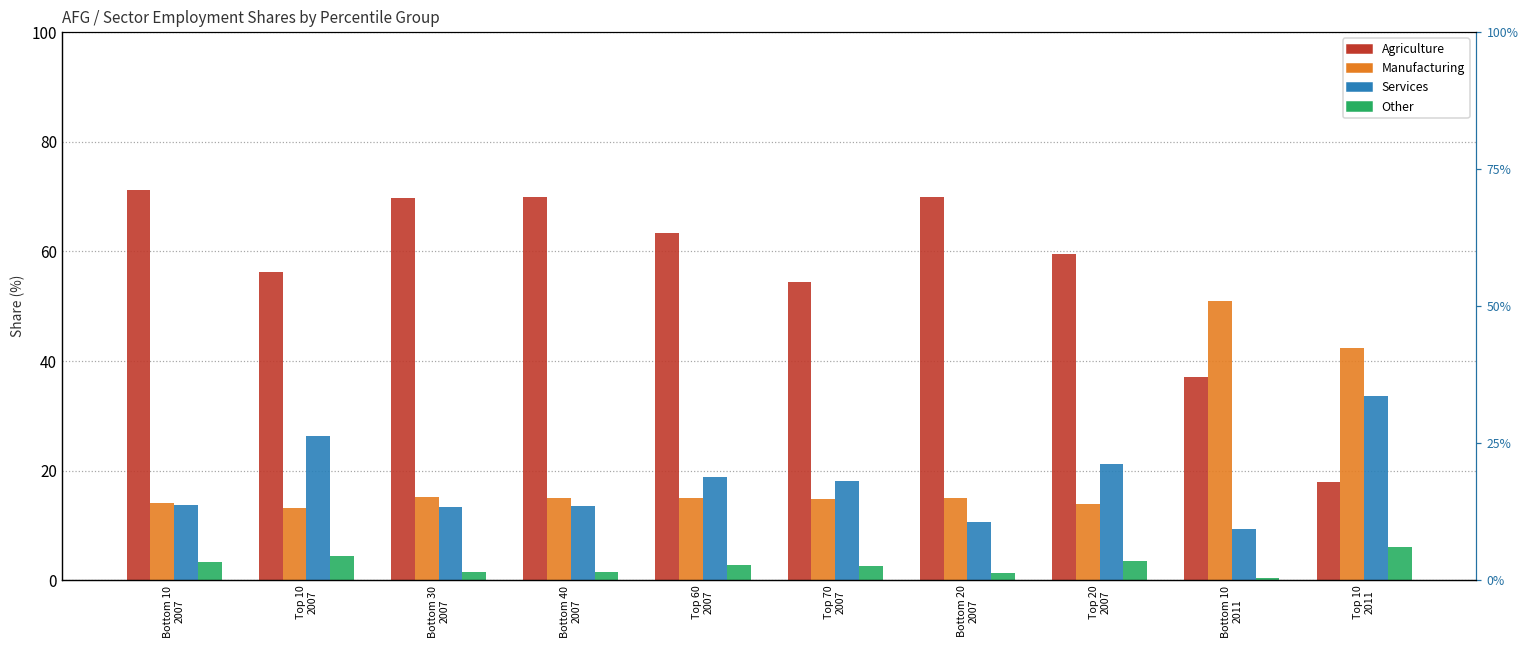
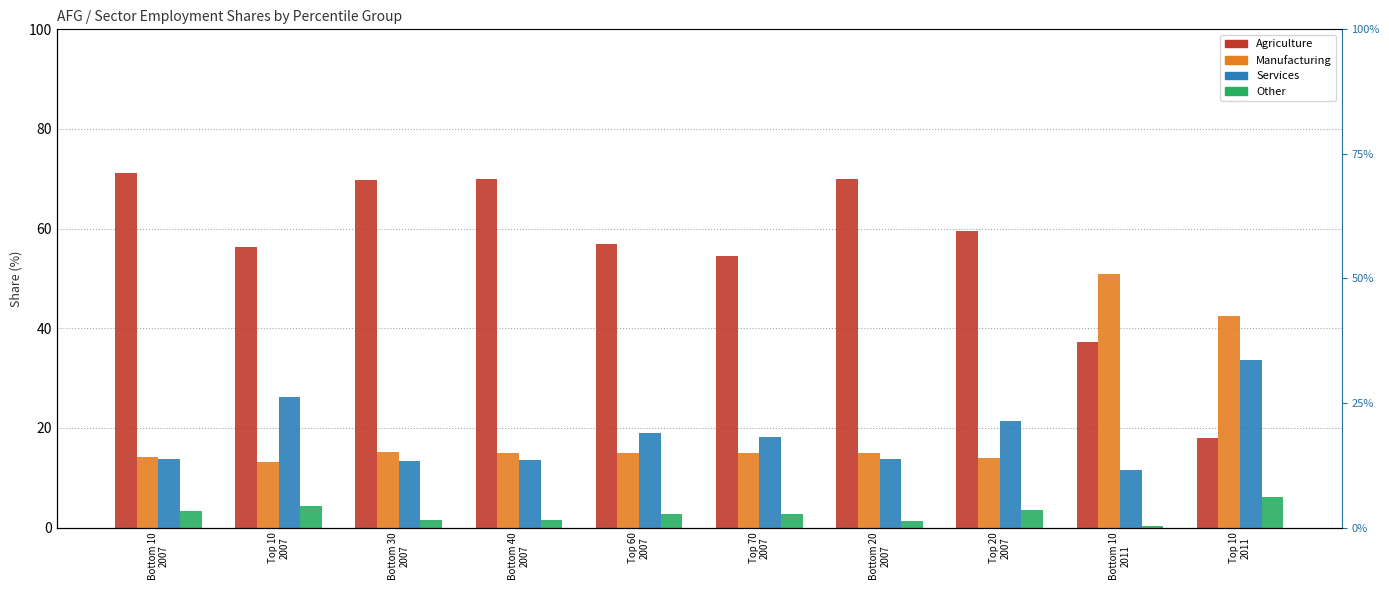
Agriculture, Top 60 2007: 63 -> 57
Services, Bottom 20 2007: 11 -> 14
Services, Bottom 10 2011: 9 -> 12
